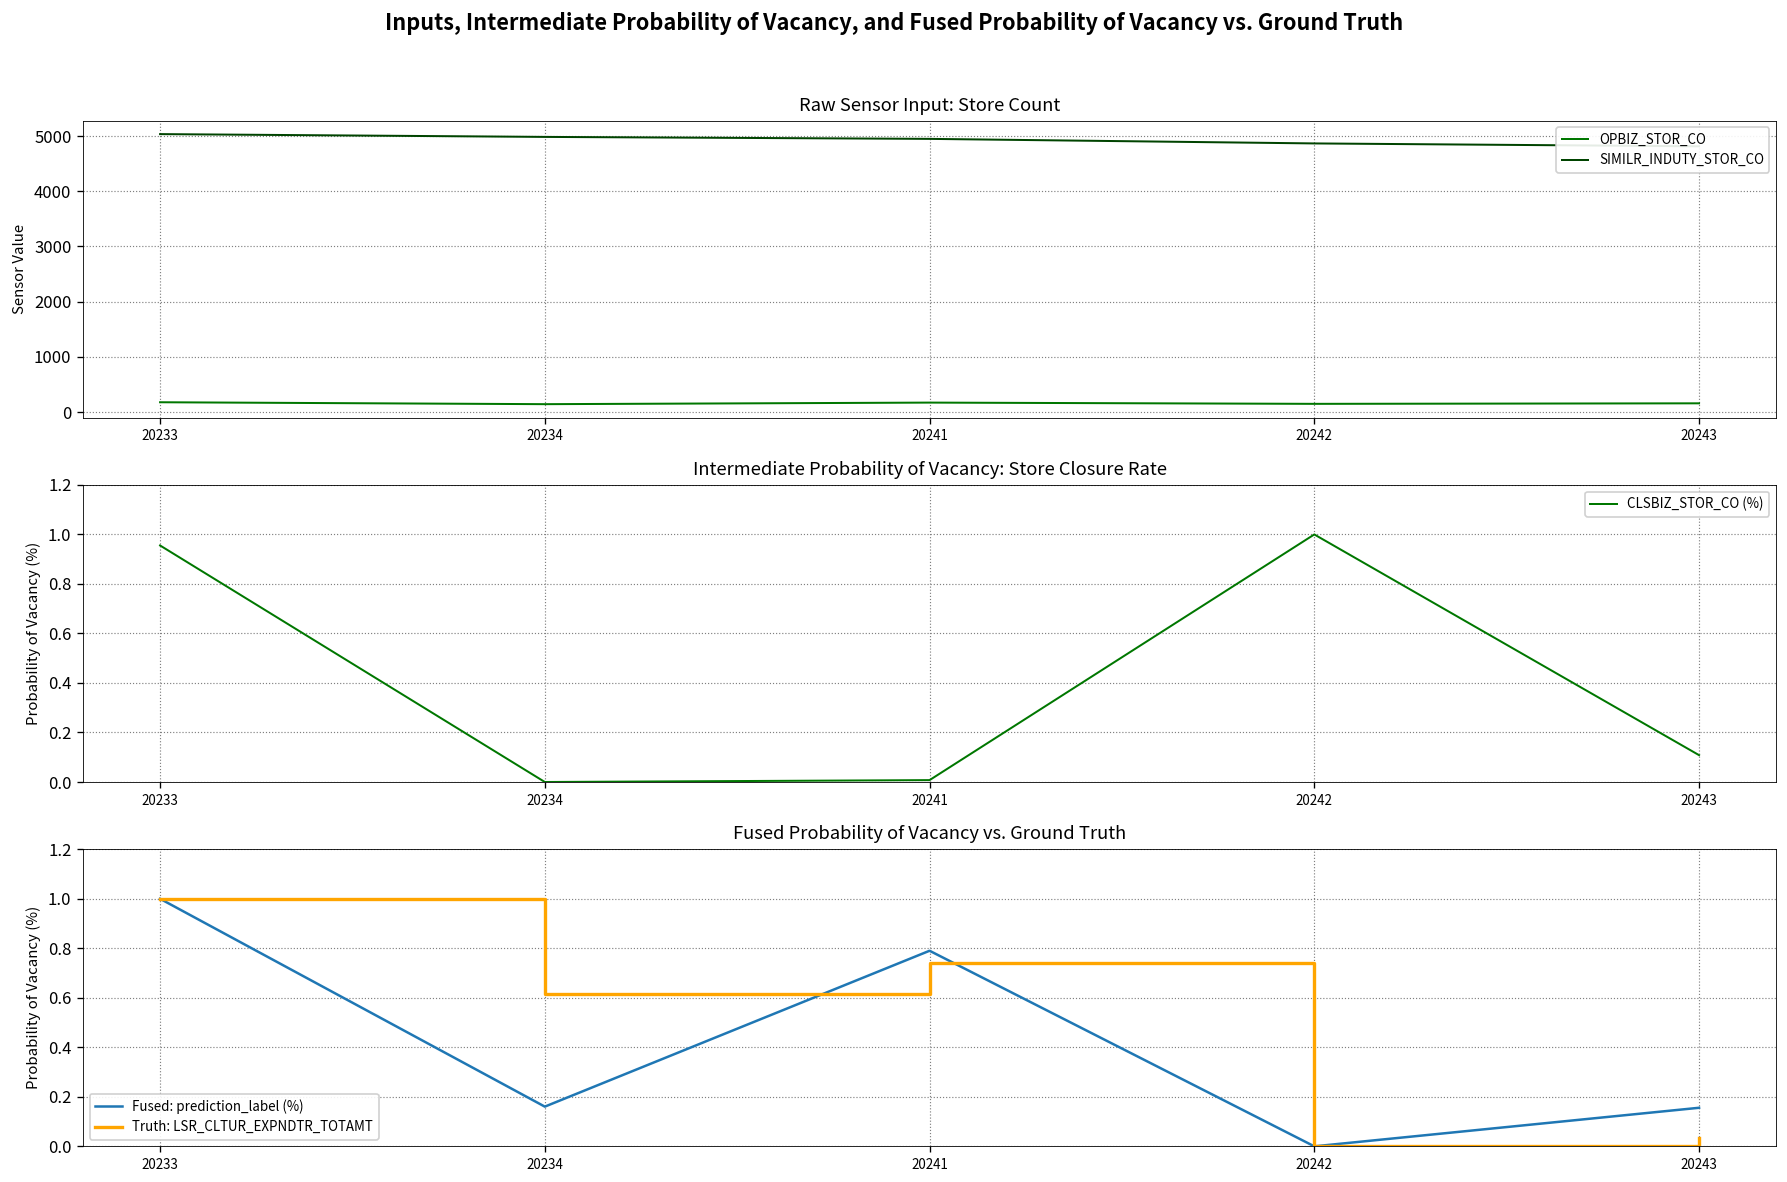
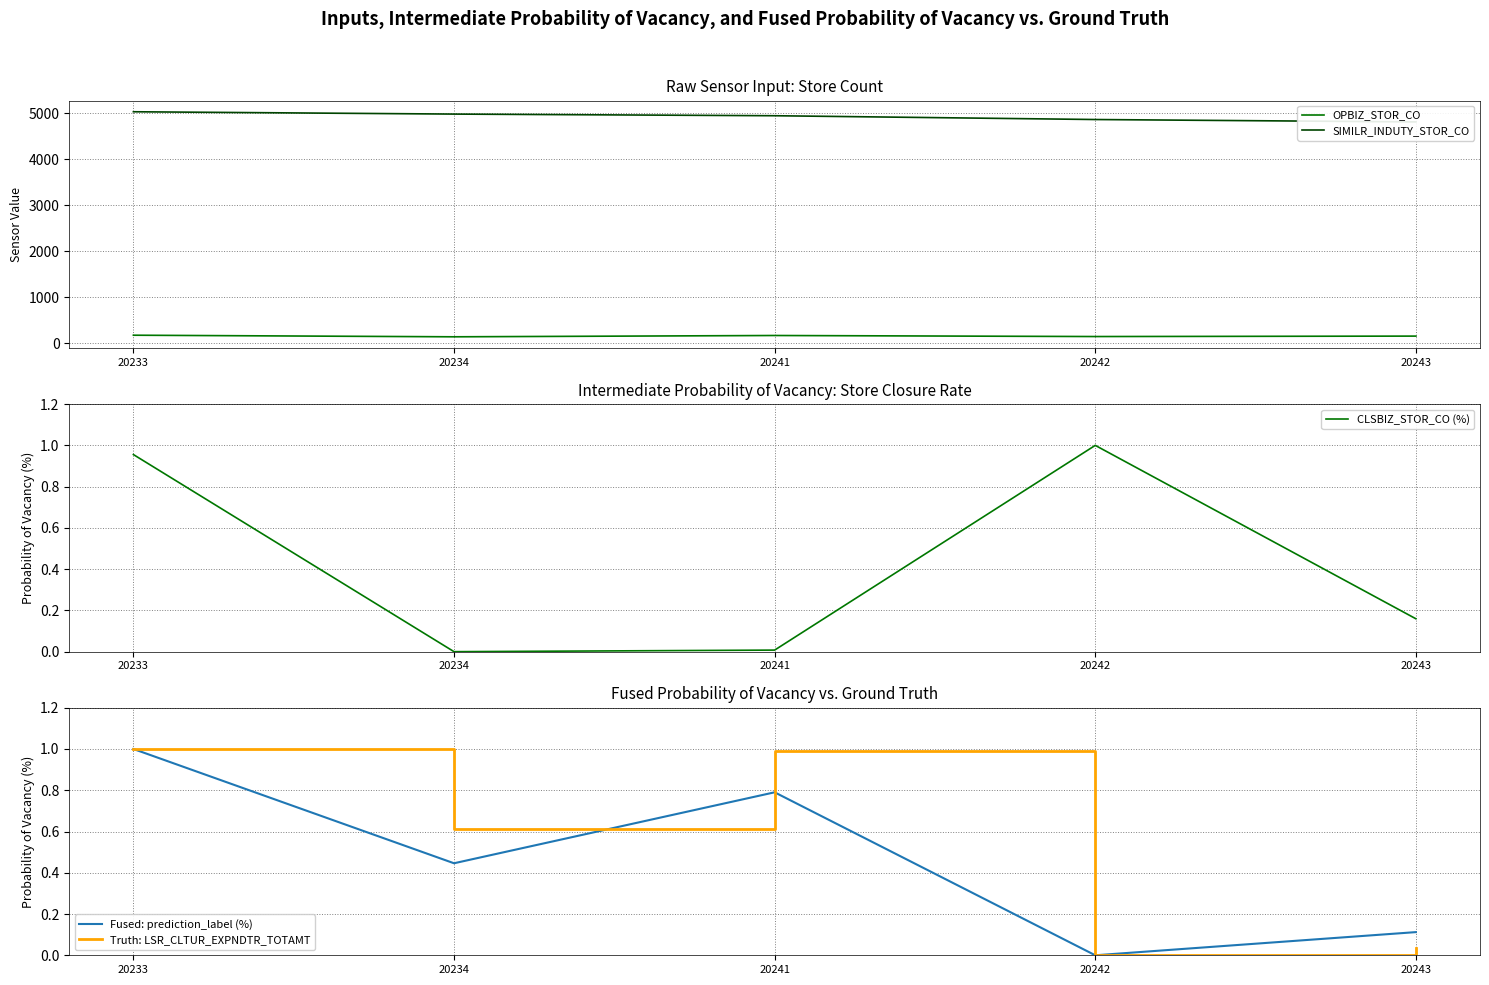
Intermediate Probability of Vacancy: Store Closure Rate, 20243: 0.11 -> 0.16
Fused Probability of Vacancy vs. Ground Truth, Fused: prediction_label (%), 20234: 0.16 -> 0.45
Fused Probability of Vacancy vs. Ground Truth, Truth: LSR_CLTUR_EXPNDTR_TOTAMT, 20241: 0.74 -> 0.99
Fused Probability of Vacancy vs. Ground Truth, Fused: prediction_label (%), 20243: 0.16 -> 0.11
